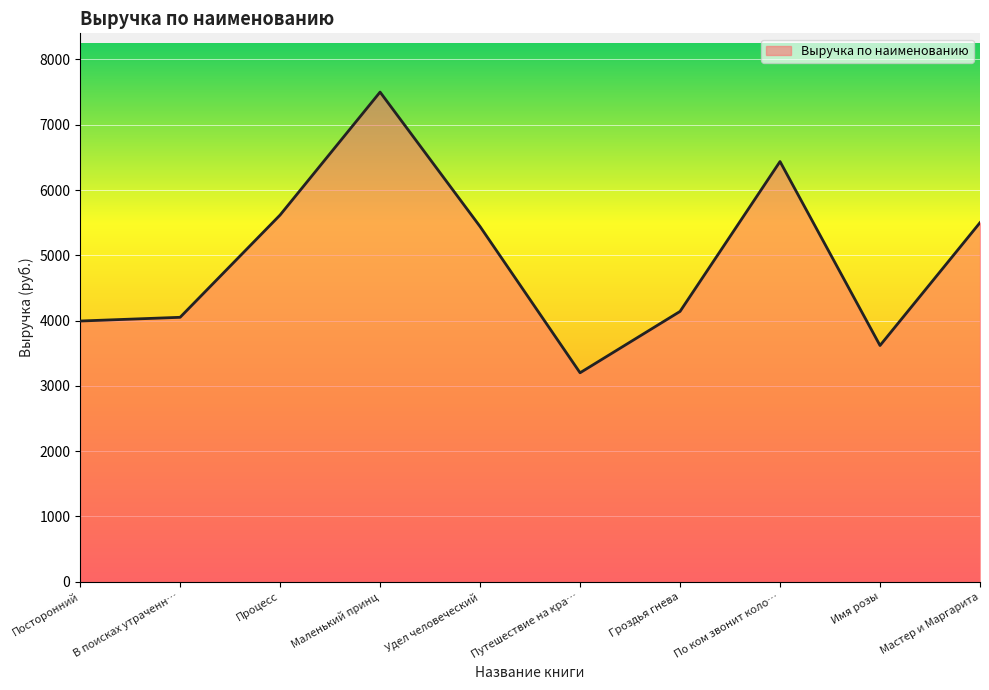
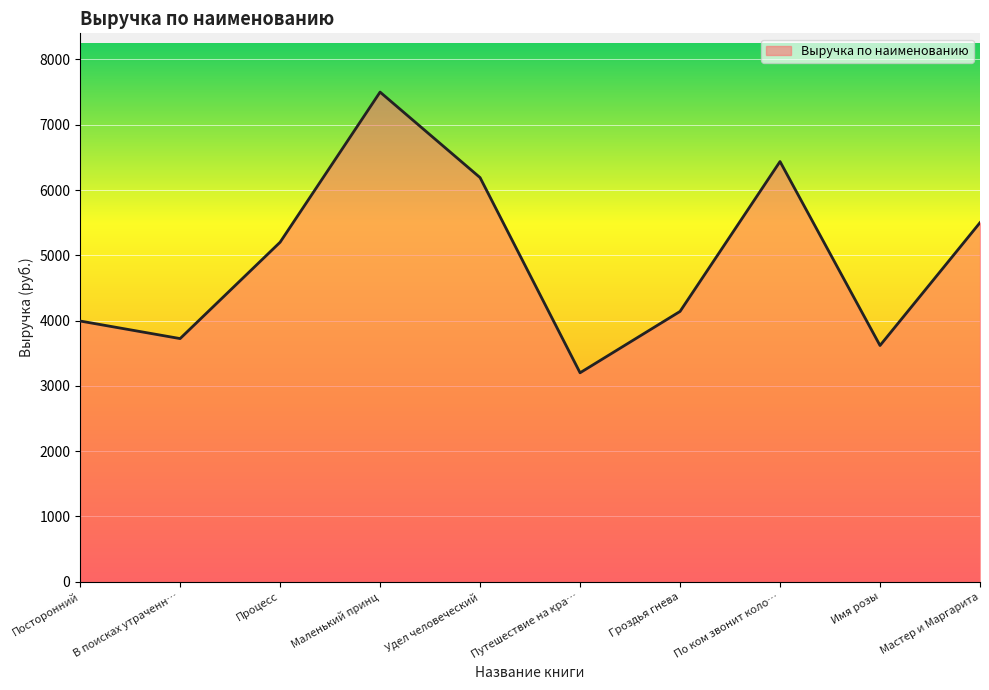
В поисках утраченн…: 4100 -> 3700
Процесс: 5600 -> 5200
Удел человеческий: 5400 -> 6200
